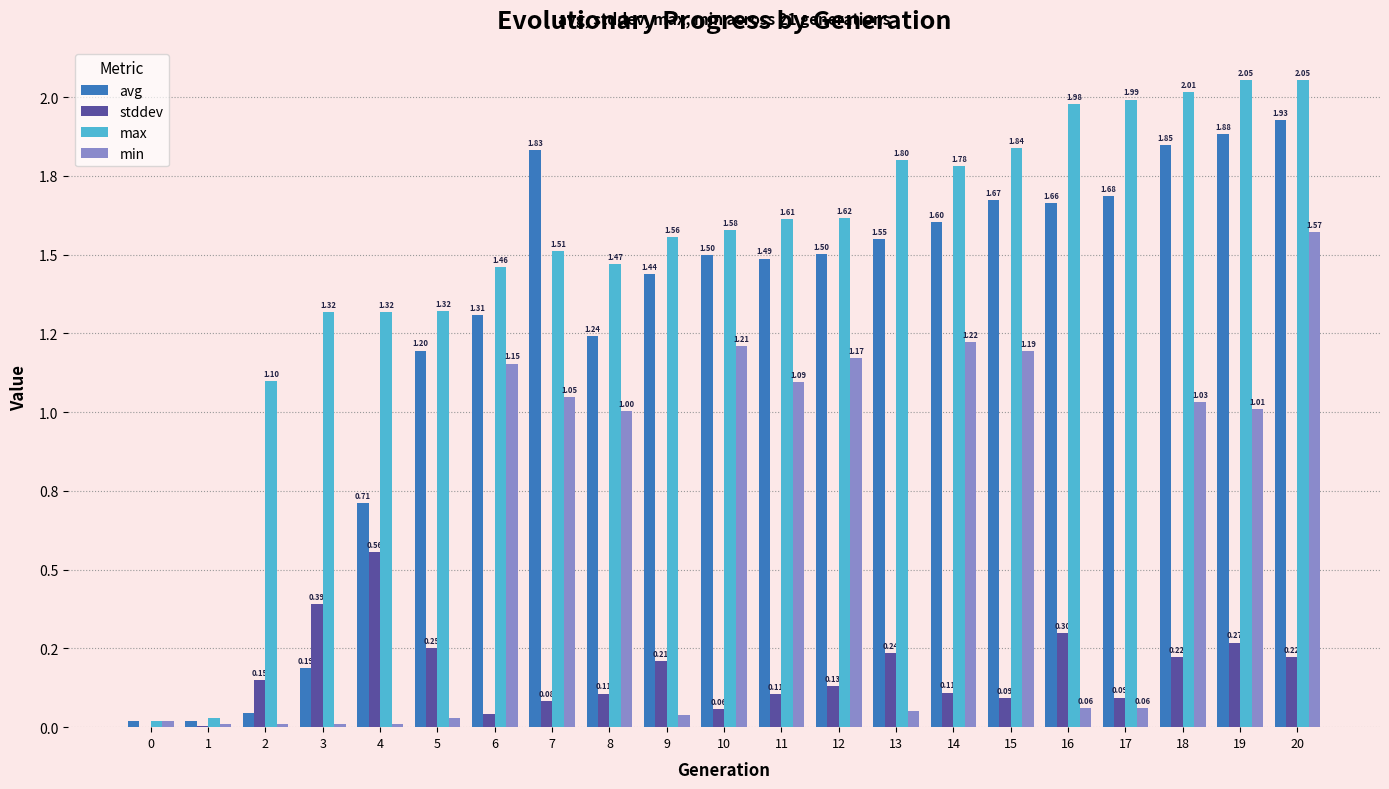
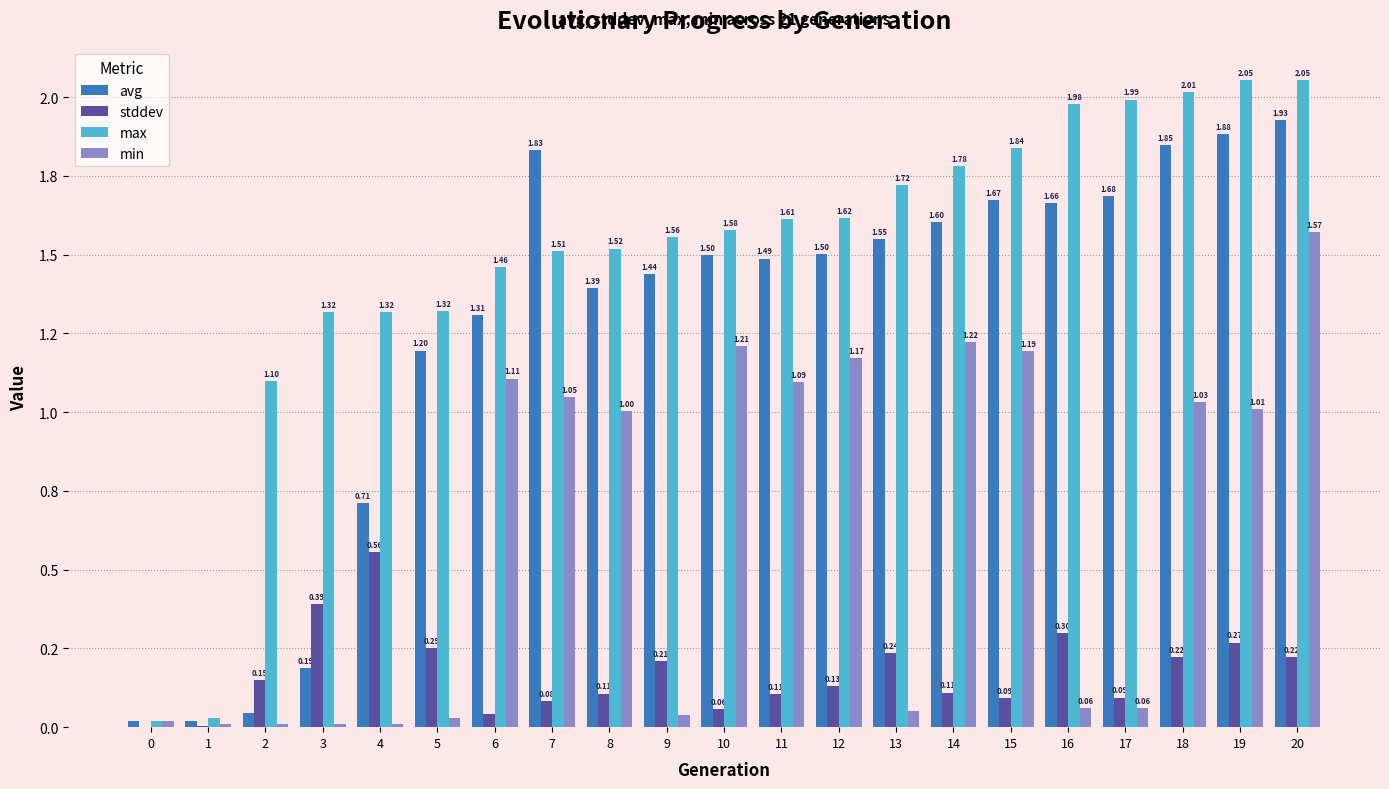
min, 6: 1.15 -> 1.11
avg, 8: 1.24 -> 1.39
max, 8: 1.47 -> 1.52
max, 13: 1.80 -> 1.72
